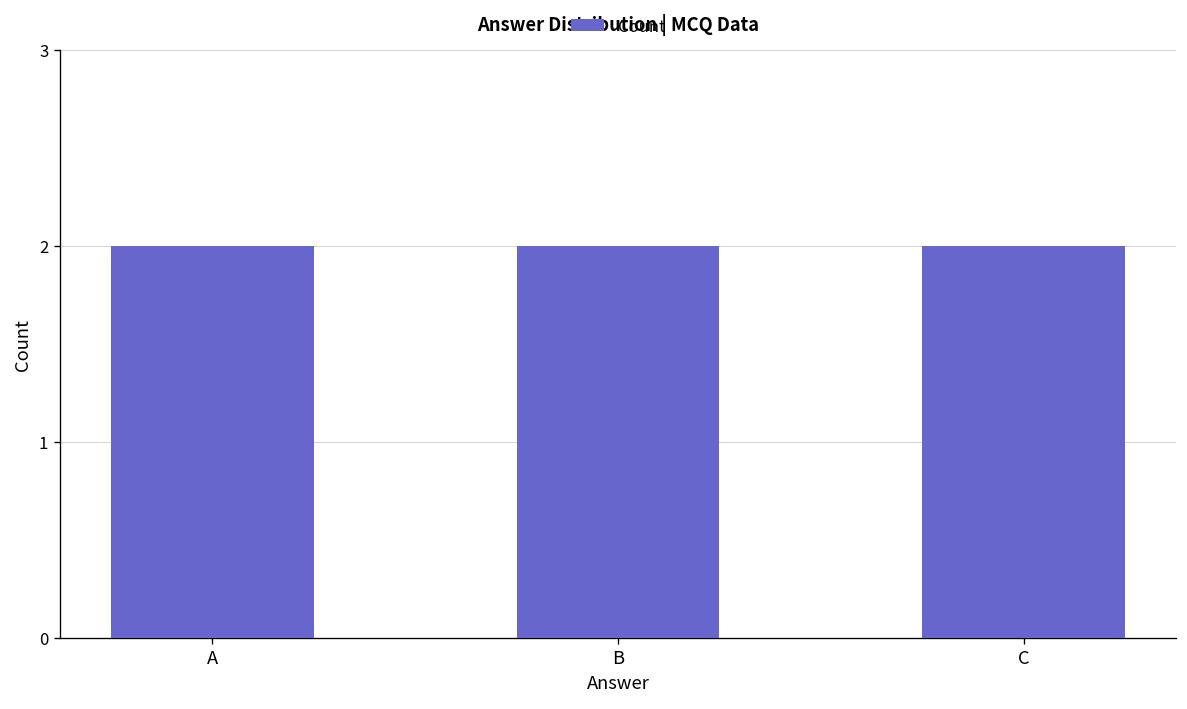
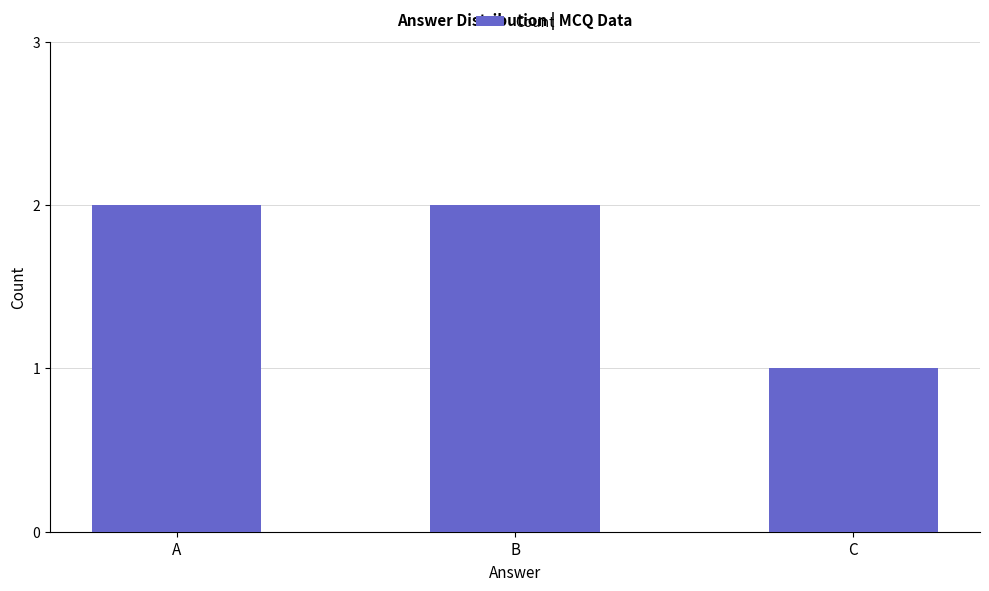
C: 2 -> 1
